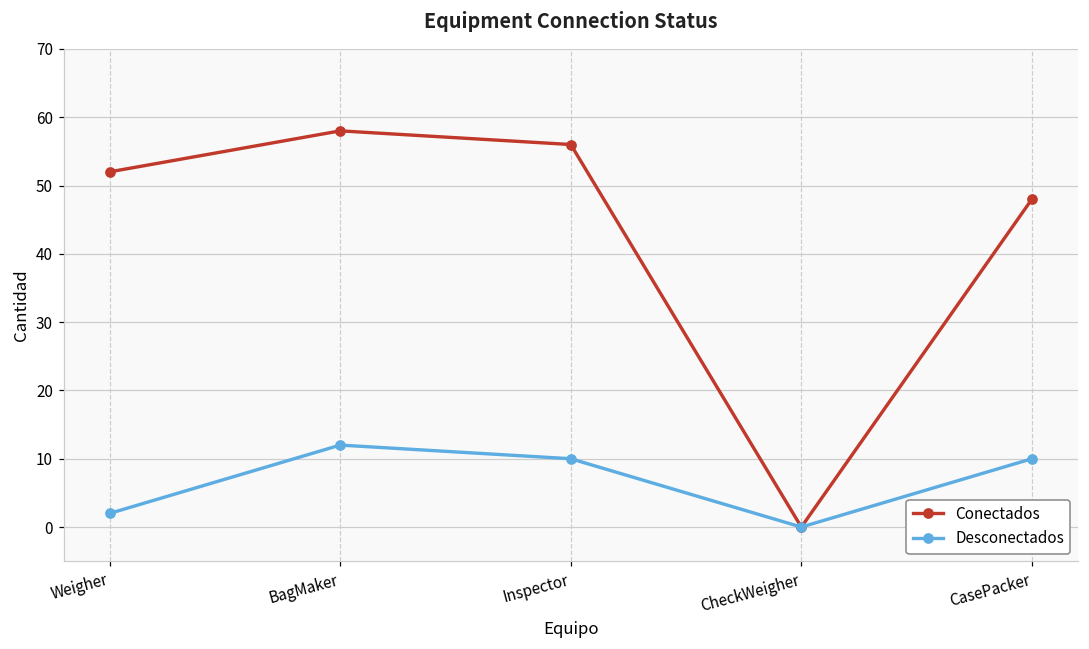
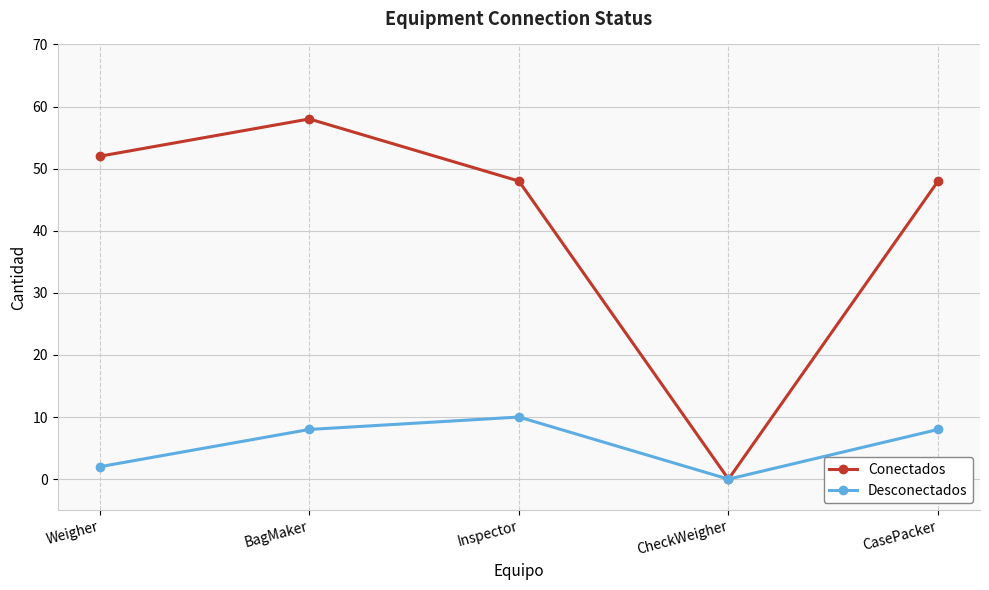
Desconectados, BagMaker: 12 -> 8
Conectados, Inspector: 56 -> 48
Desconectados, CasePacker: 10 -> 8
